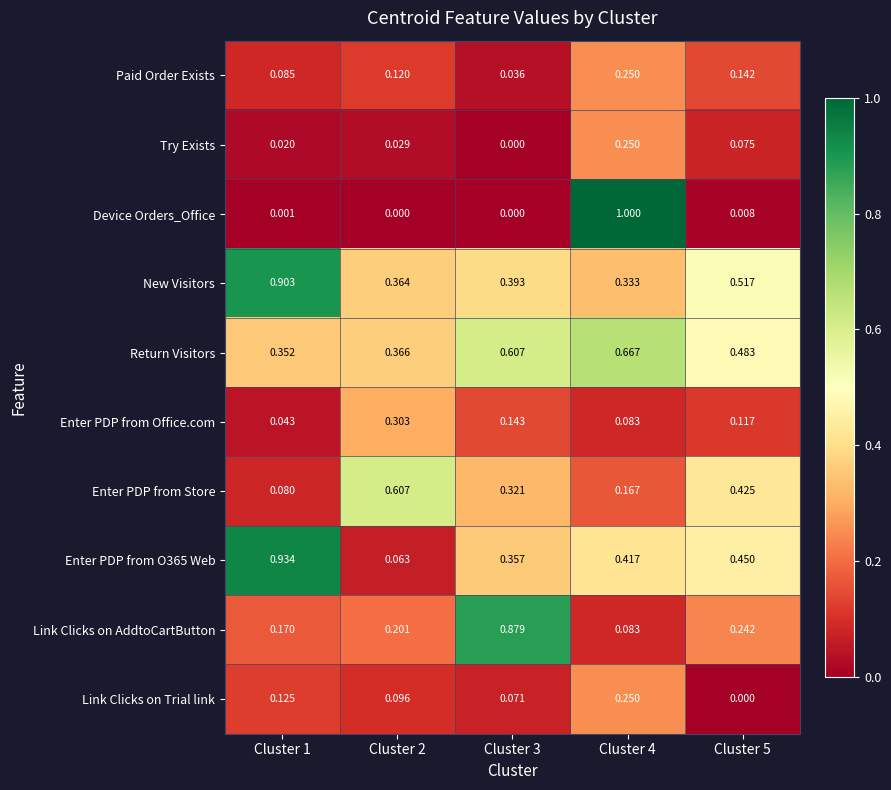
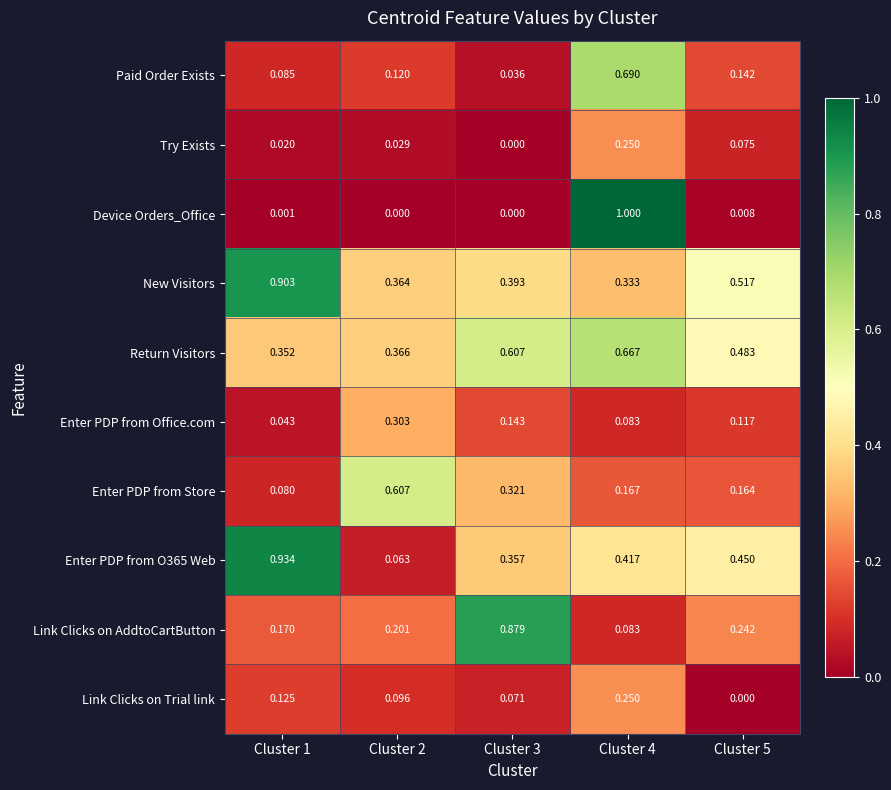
Paid Order Exists, Cluster 4: 0.250 -> 0.690
Enter PDP from Store, Cluster 5: 0.425 -> 0.164
